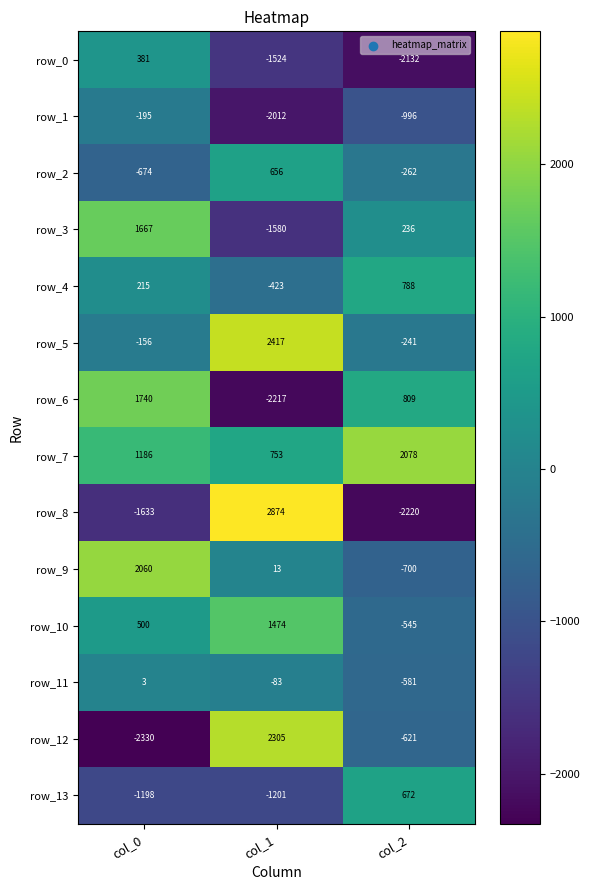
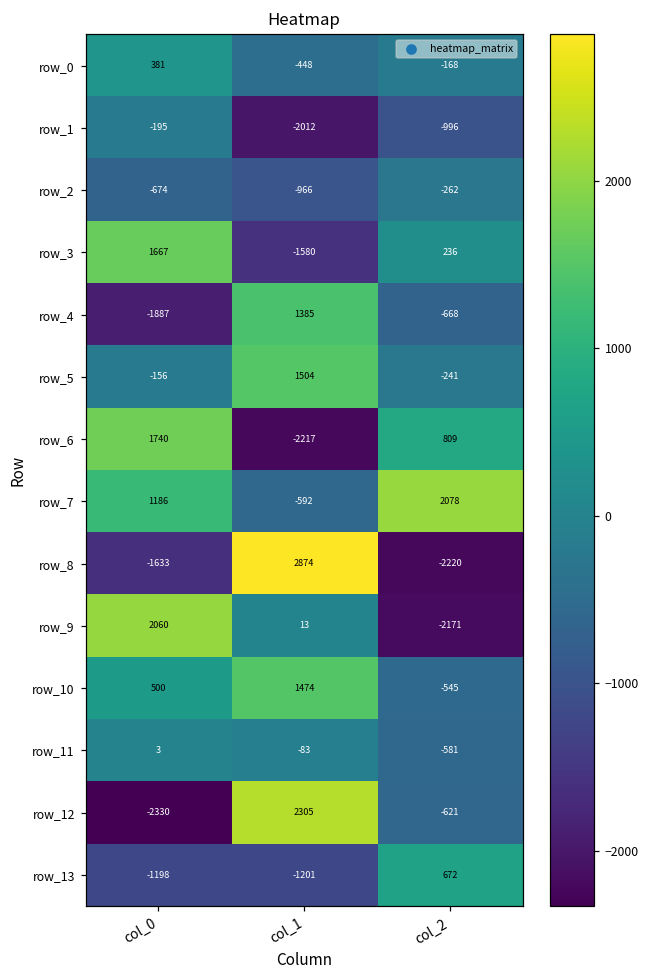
row_0, col_1: -1524 -> -448
row_0, col_2: -2132 -> -168
row_2, col_1: 656 -> -966
row_4, col_0: 215 -> -1887
row_4, col_1: -423 -> 1385
row_4, col_2: 788 -> -668
row_5, col_1: 2417 -> 1504
row_7, col_1: 753 -> -592
row_9, col_2: -700 -> -2171
